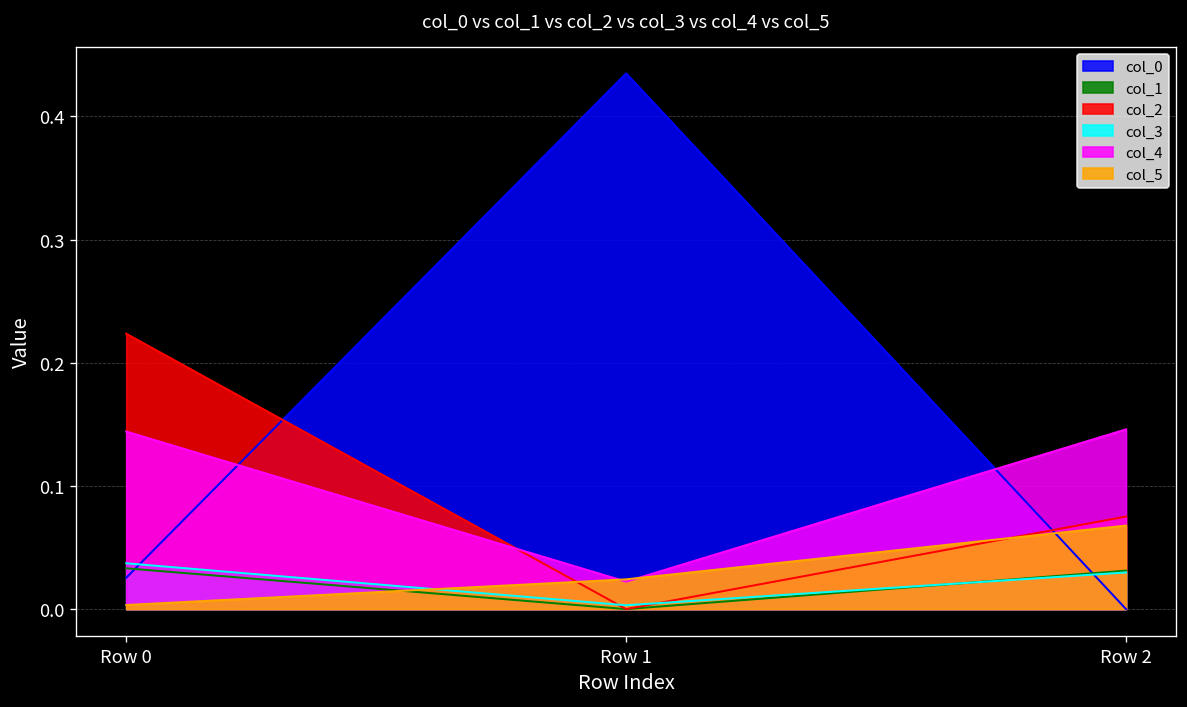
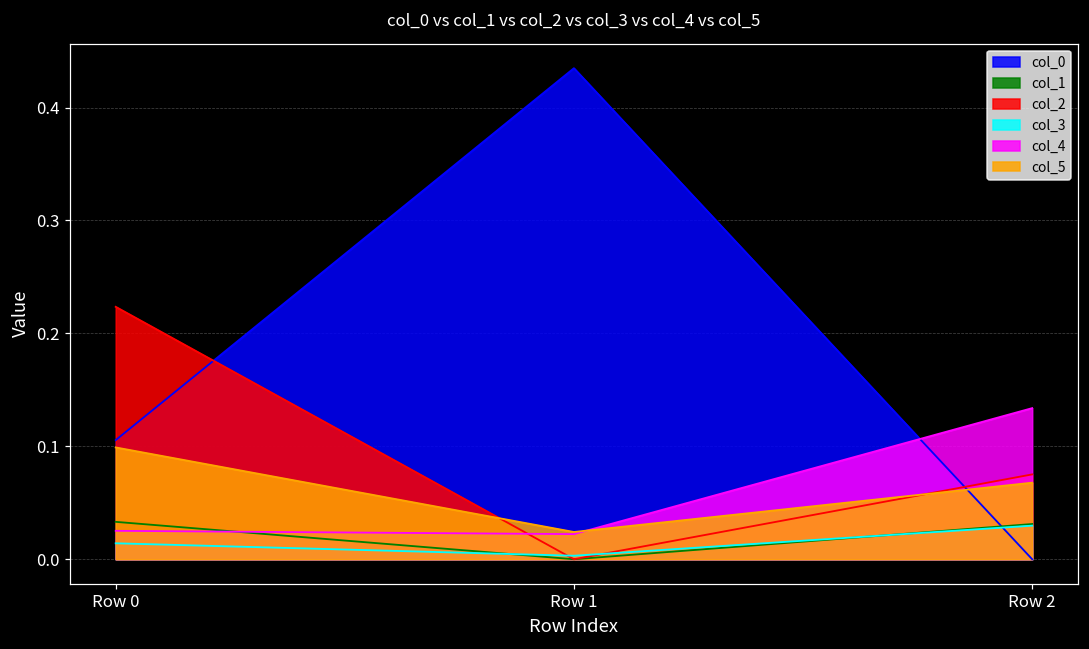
col_0, Row 0: 0.025 -> 0.106
col_3, Row 0: 0.037 -> 0.014
col_4, Row 0: 0.144 -> 0.025
col_5, Row 0: 0.003 -> 0.099
col_4, Row 2: 0.146 -> 0.134
